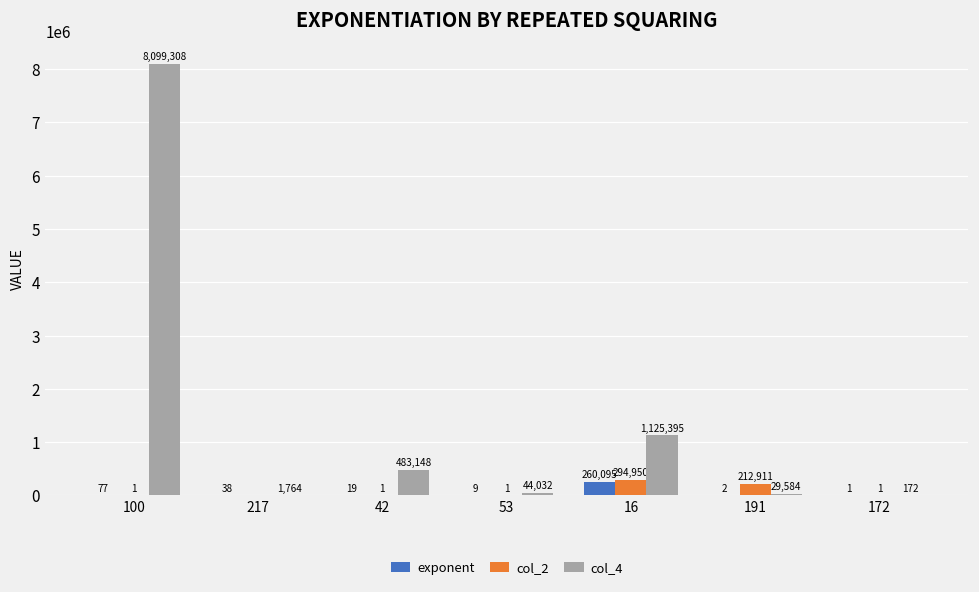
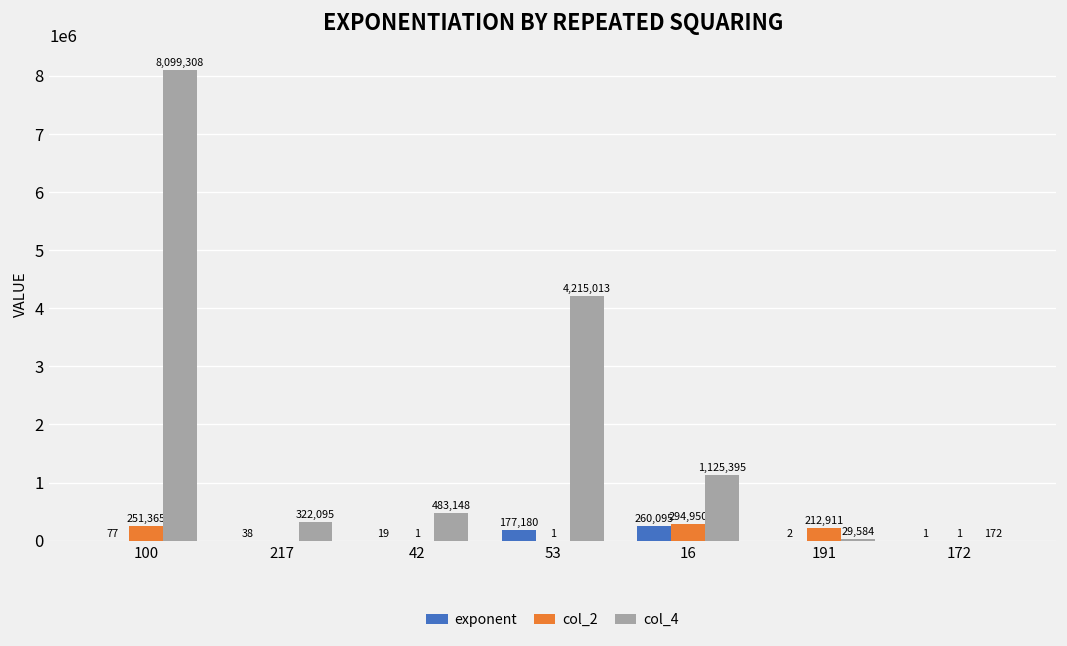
col_2, 100: 1 -> 251,365
col_4, 217: 1,764 -> 322,095
exponent, 53: 9 -> 177,180
col_4, 53: 44,032 -> 4,215,013
